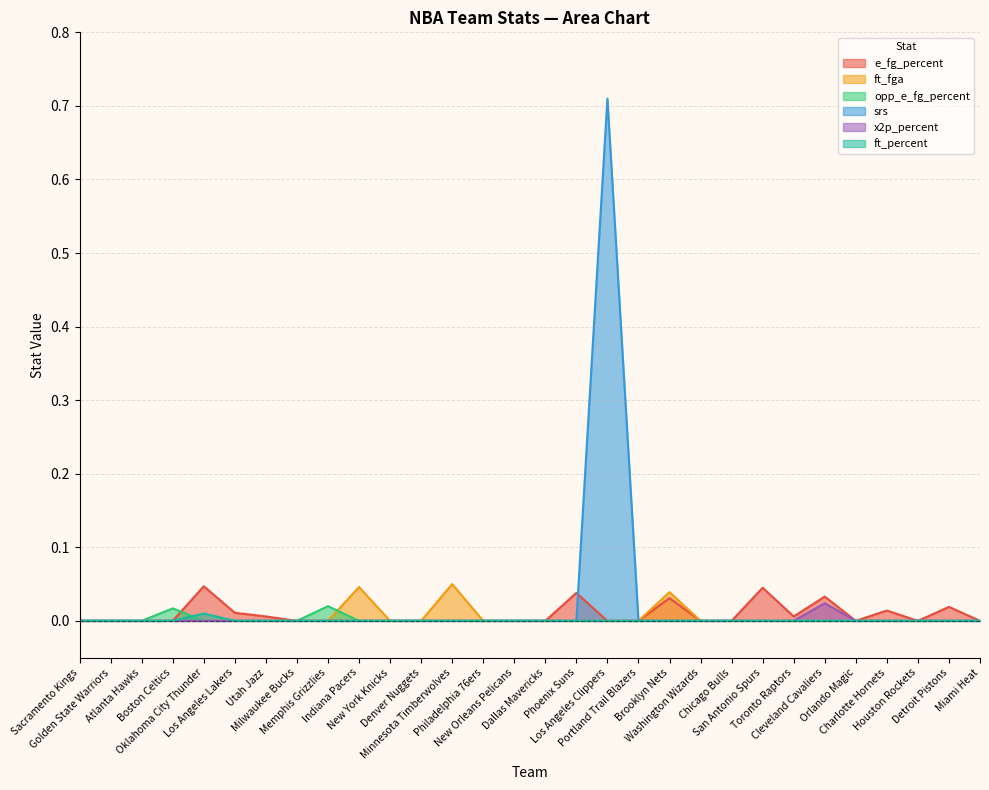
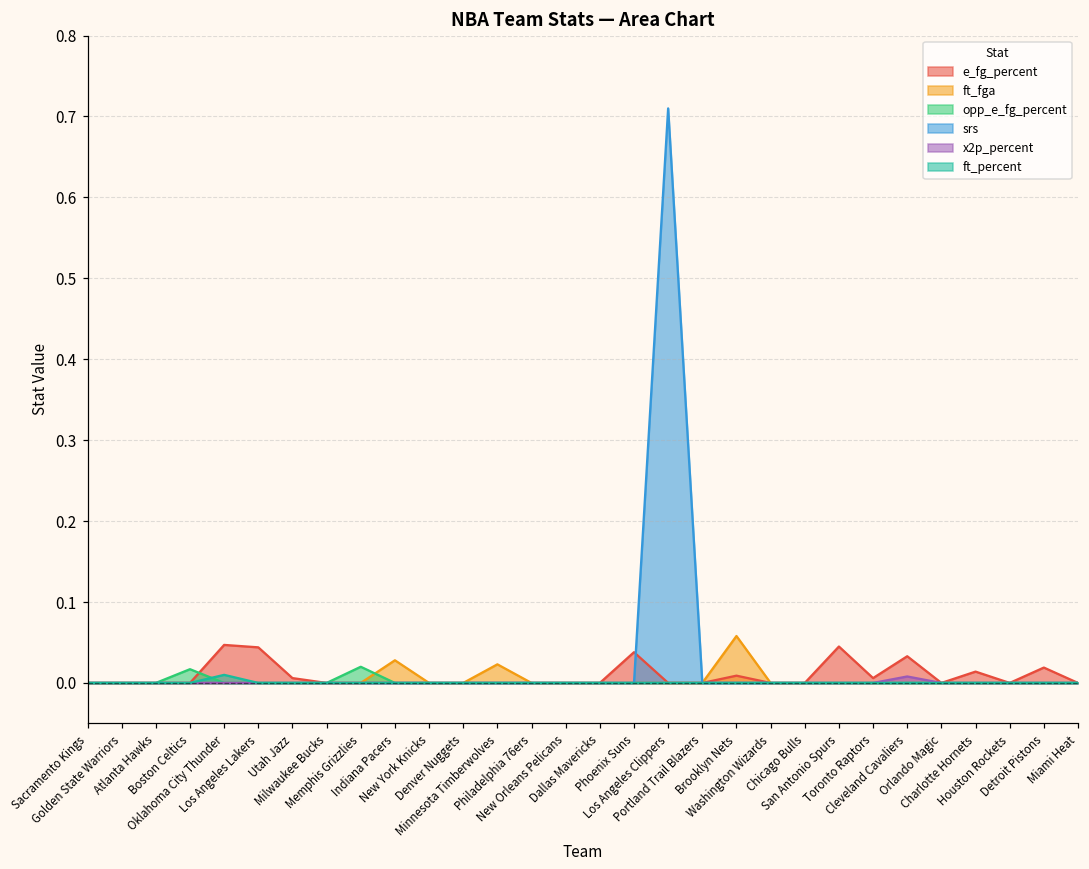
e_fg_percent, Los Angeles Lakers: 0.01 -> 0.04
ft_fga, Indiana Pacers: 0.05 -> 0.03
ft_fga, Minnesota Timberwolves: 0.05 -> 0.02
e_fg_percent, Brooklyn Nets: 0.03 -> 0.01
ft_fga, Brooklyn Nets: 0.04 -> 0.06
x2p_percent, Cleveland Cavaliers: 0.02 -> 0.01
